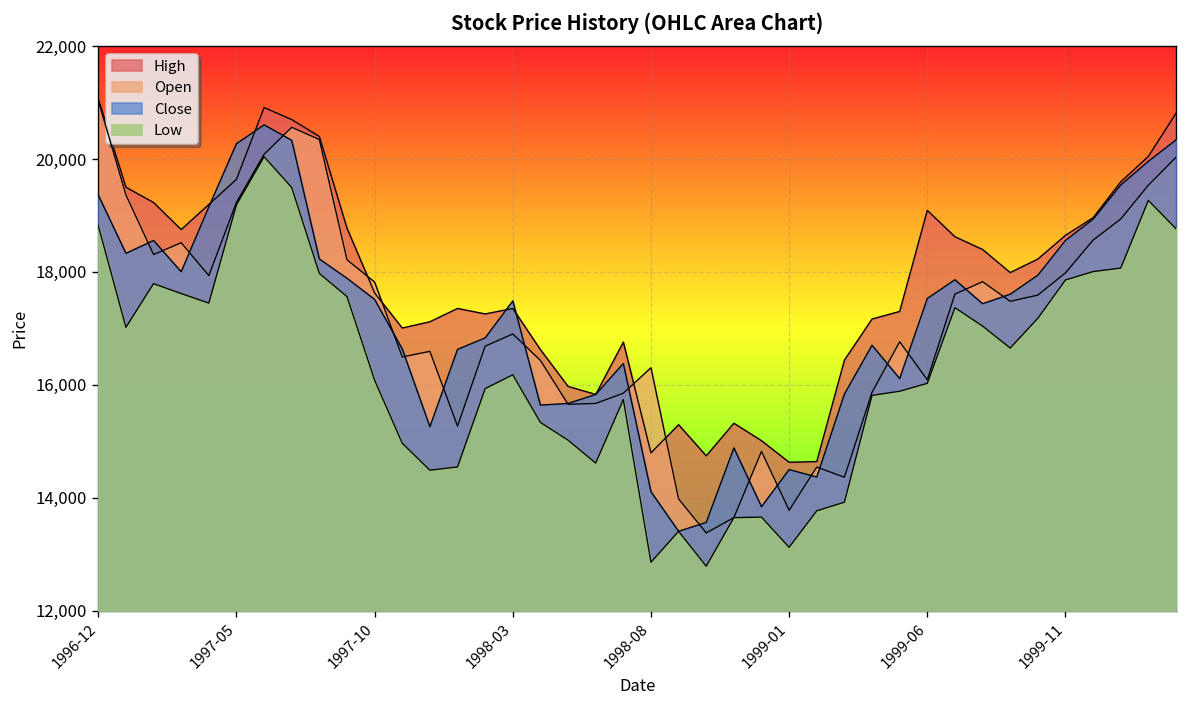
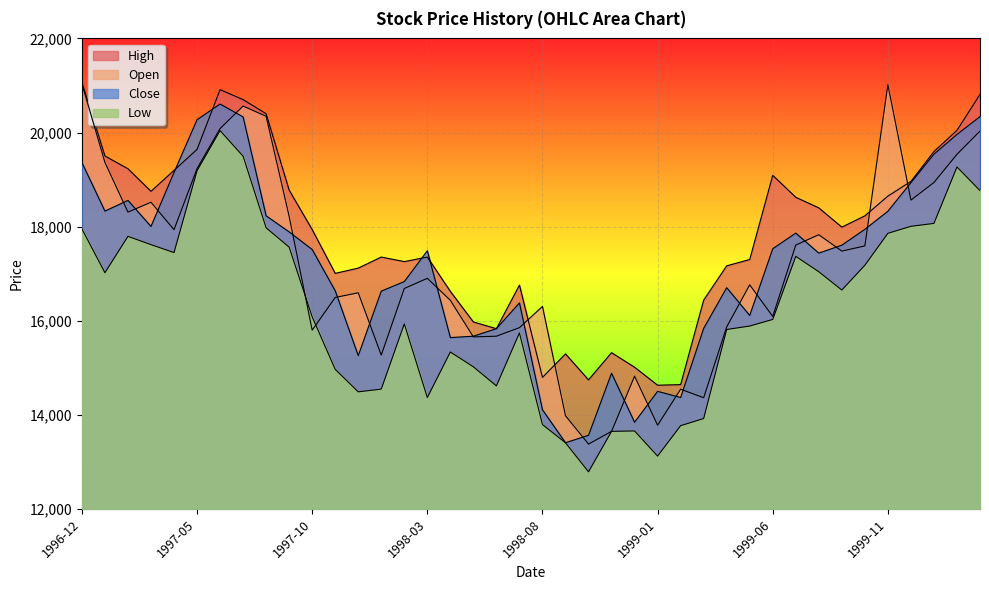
Low, 1996-12: 18,800 -> 18,000
High, 1997-10: 17,600 -> 17,900
Open, 1997-10: 17,800 -> 15,800
Low, 1998-03: 16,200 -> 14,400
Low, 1998-08: 12,900 -> 13,800
Open, 1999-11: 18,000 -> 21,000
Close, 1999-11: 18,600 -> 18,300
